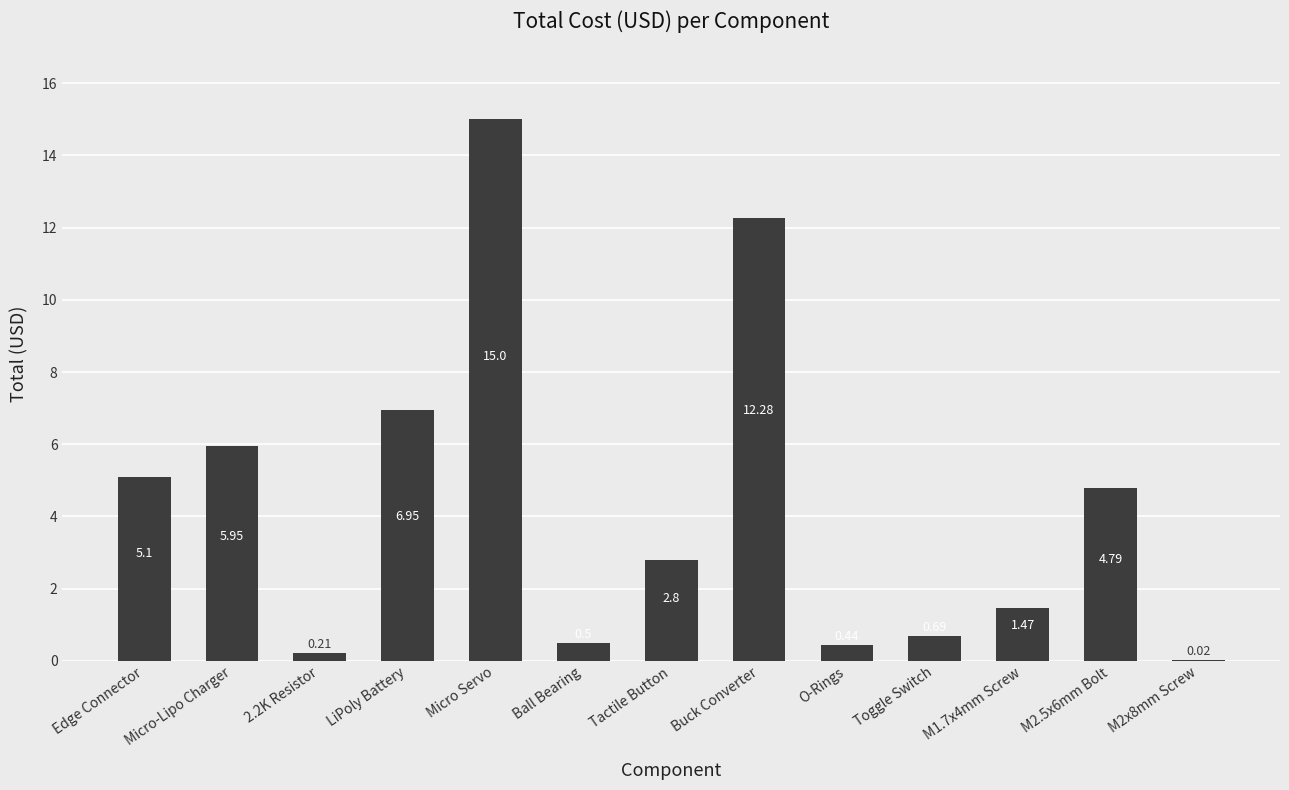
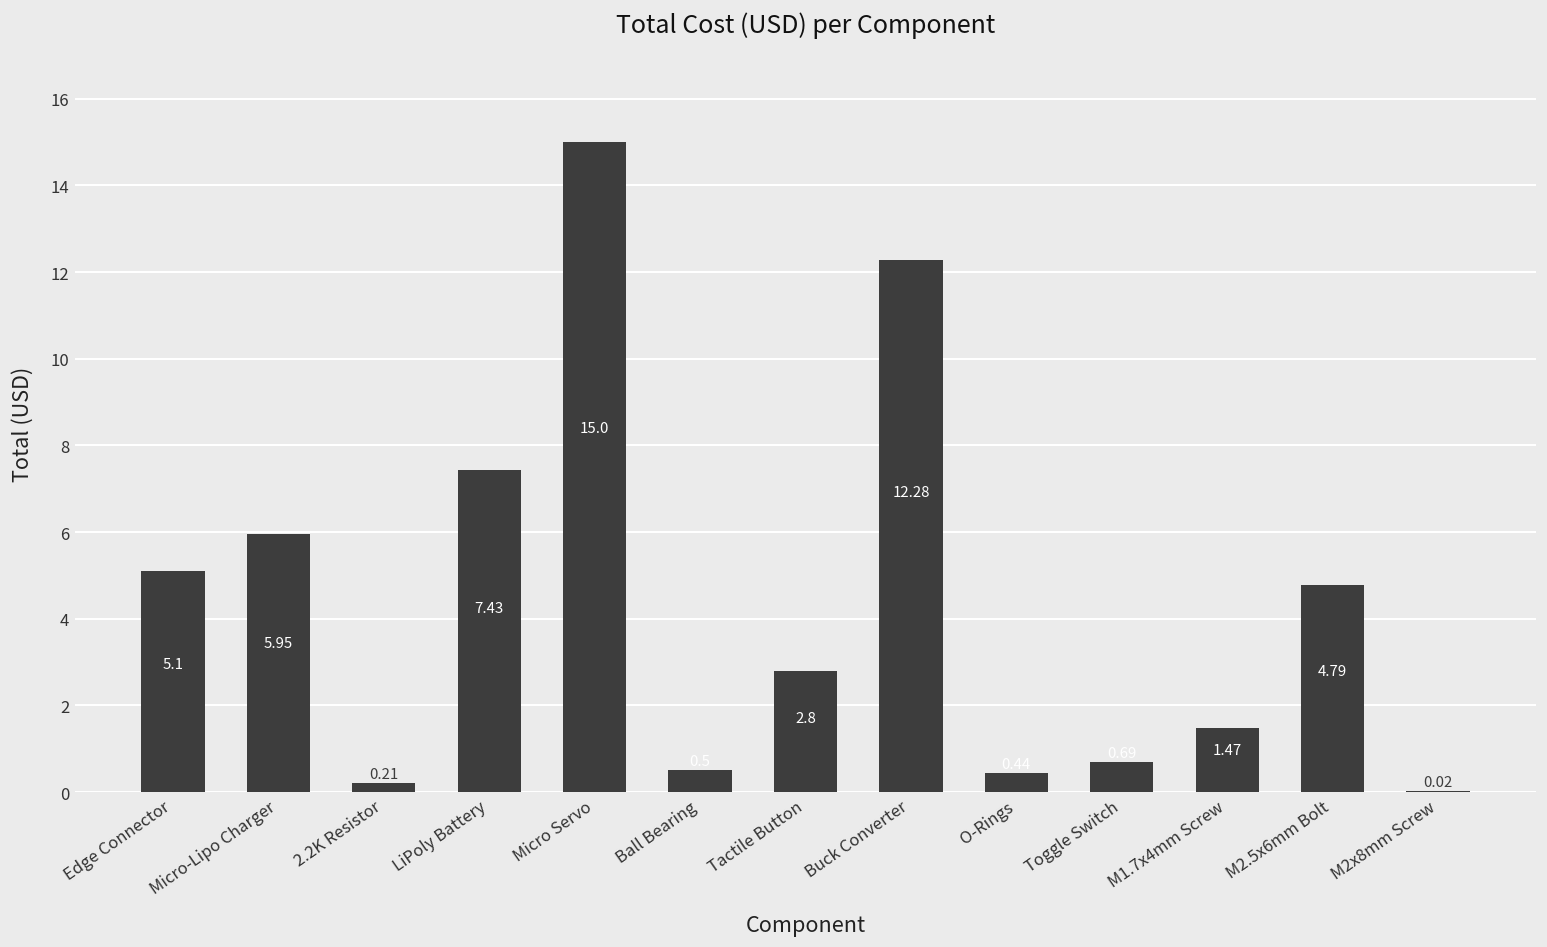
LiPoly Battery: 6.95 -> 7.43
